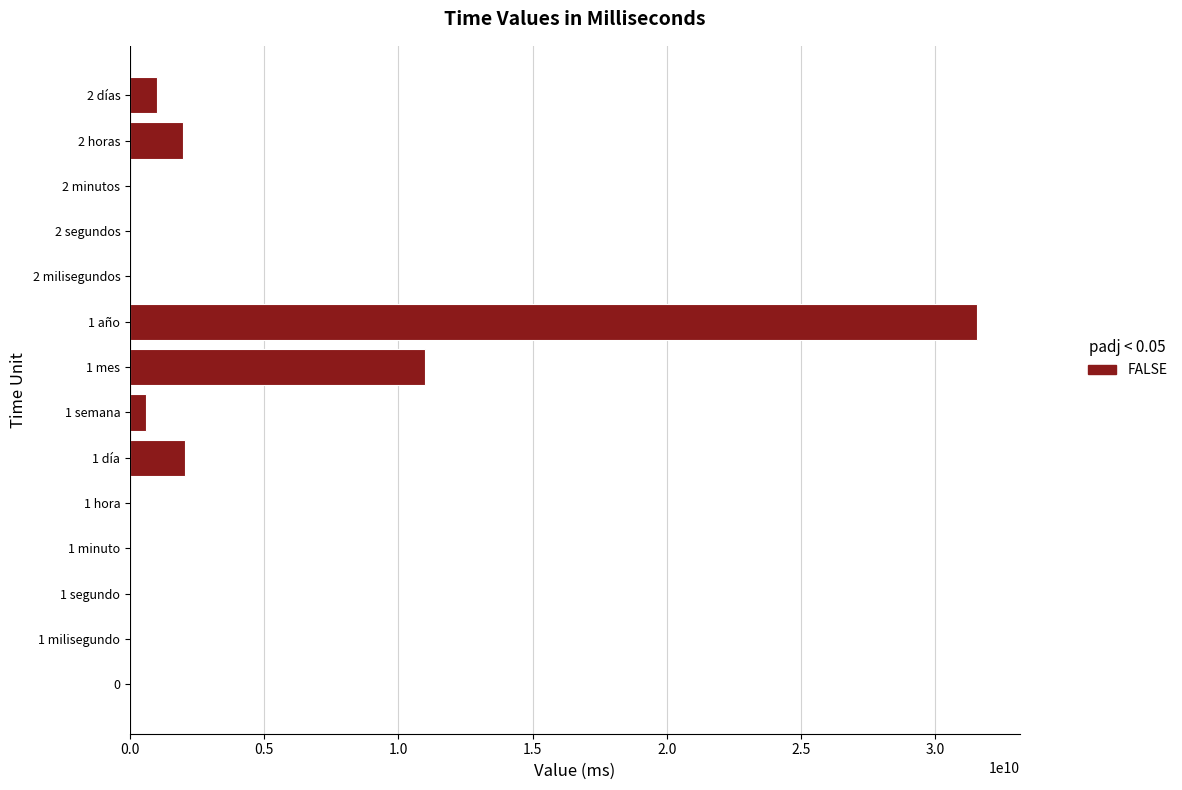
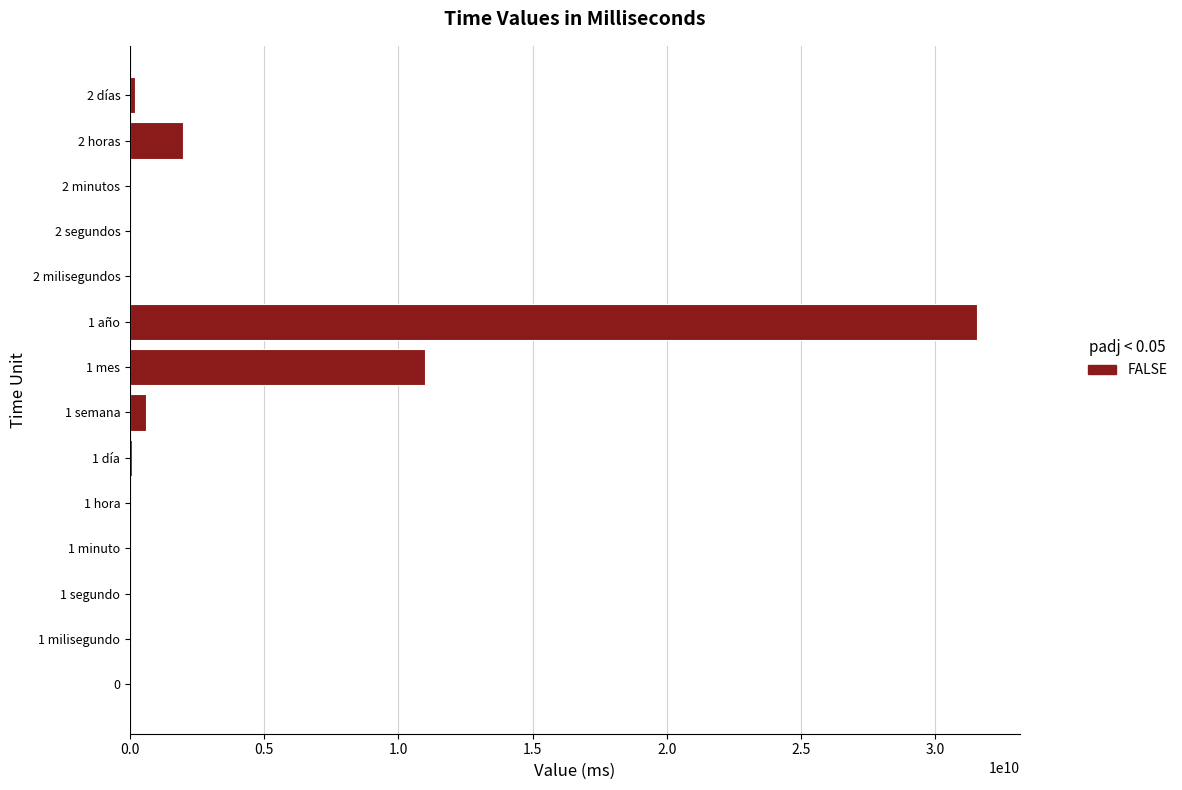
2 días: 1000000000 -> 200000000
1 día: 2100000000 -> 100000000
